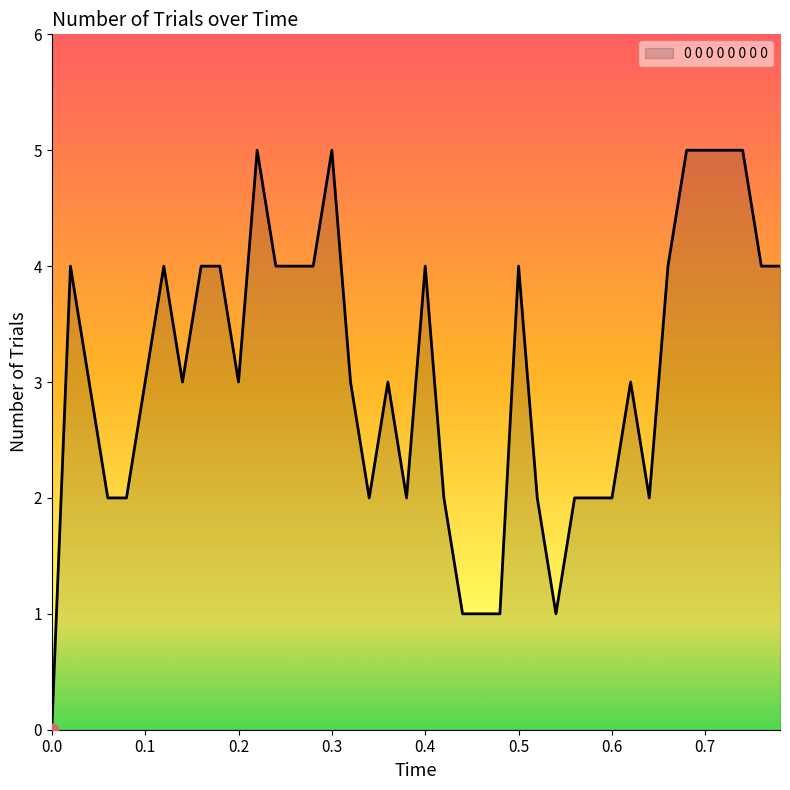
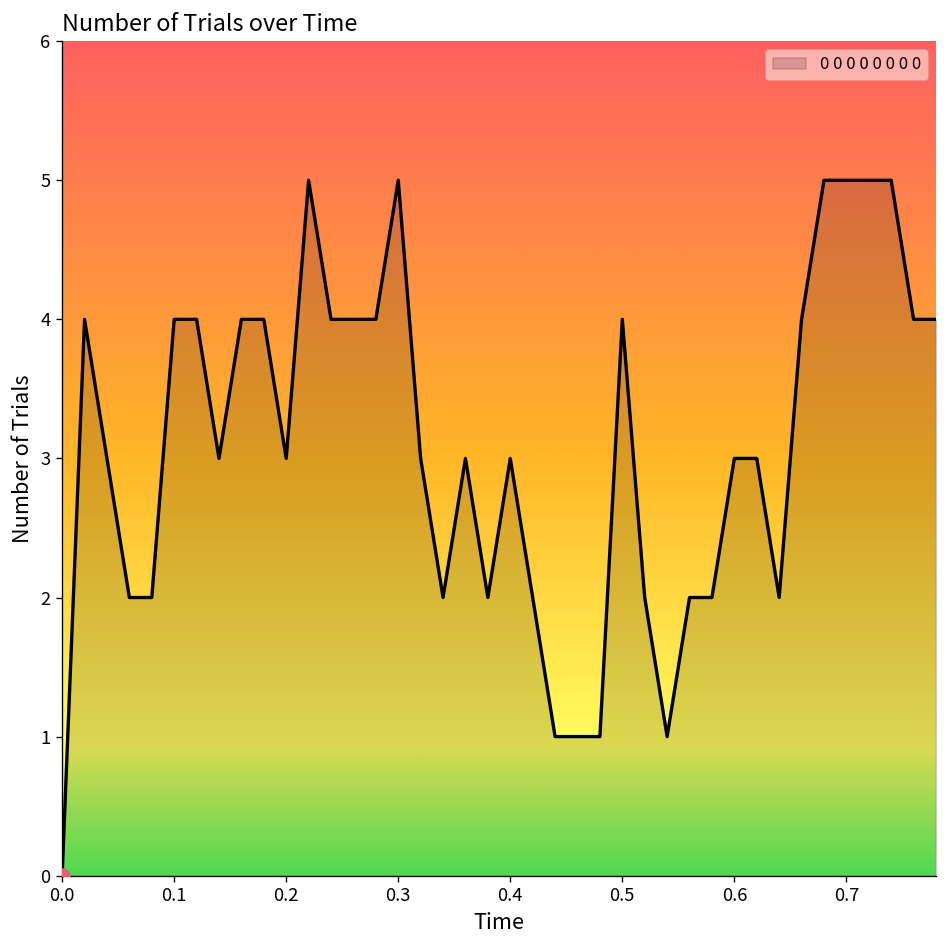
0 0 0 0 0 0 0 0, 0.1: 3 -> 4
0 0 0 0 0 0 0 0, 0.4: 4 -> 3
0 0 0 0 0 0 0 0, 0.6: 2 -> 3
